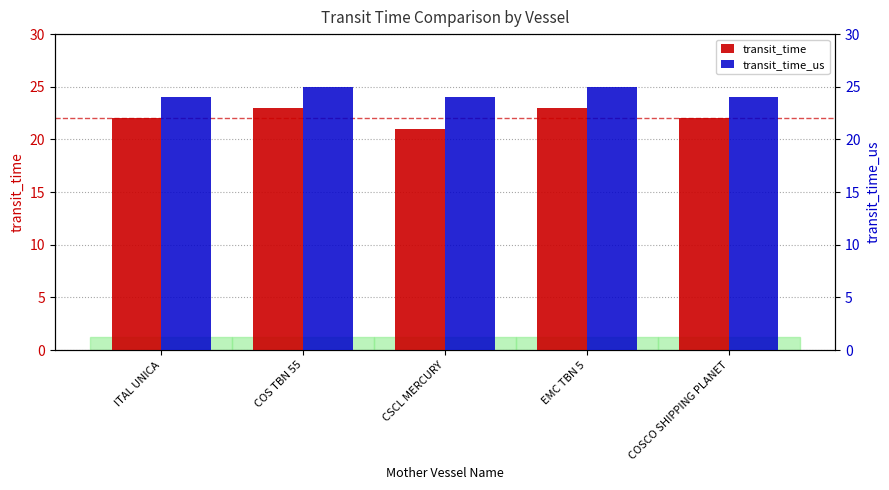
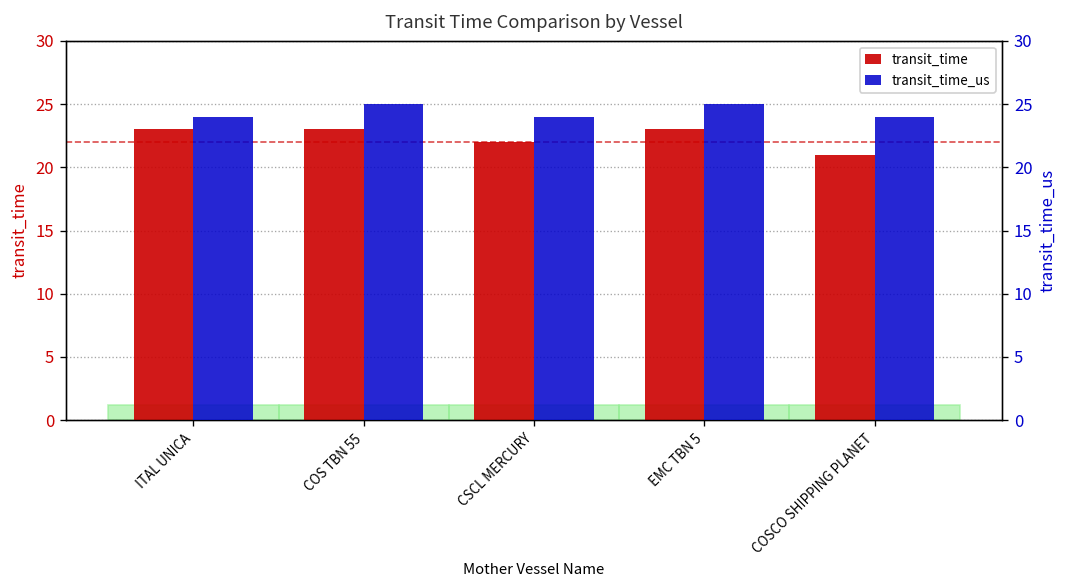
transit_time, ITAL UNICA: 22 -> 23
transit_time, CSCL MERCURY: 21 -> 22
transit_time, COSCO SHIPPING PLANET: 22 -> 21
